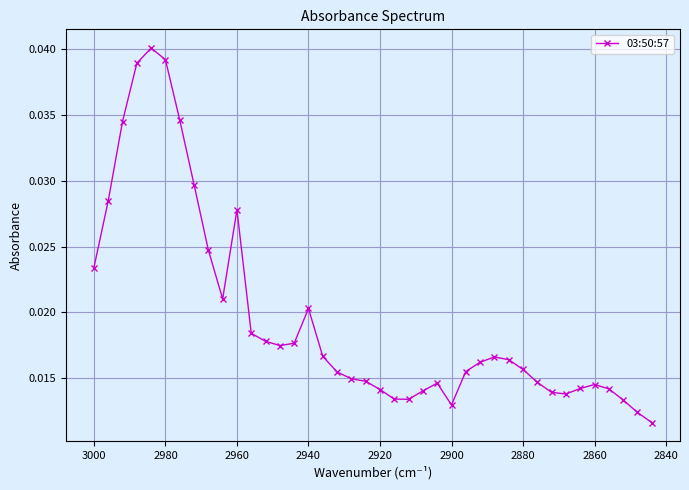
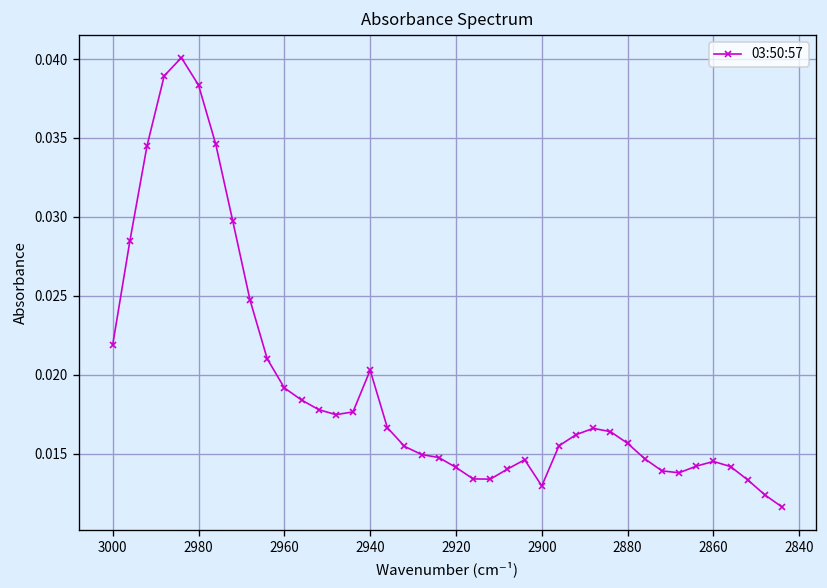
3000: 0.0234 -> 0.0219
2980: 0.0392 -> 0.0384
2960: 0.0278 -> 0.0192
